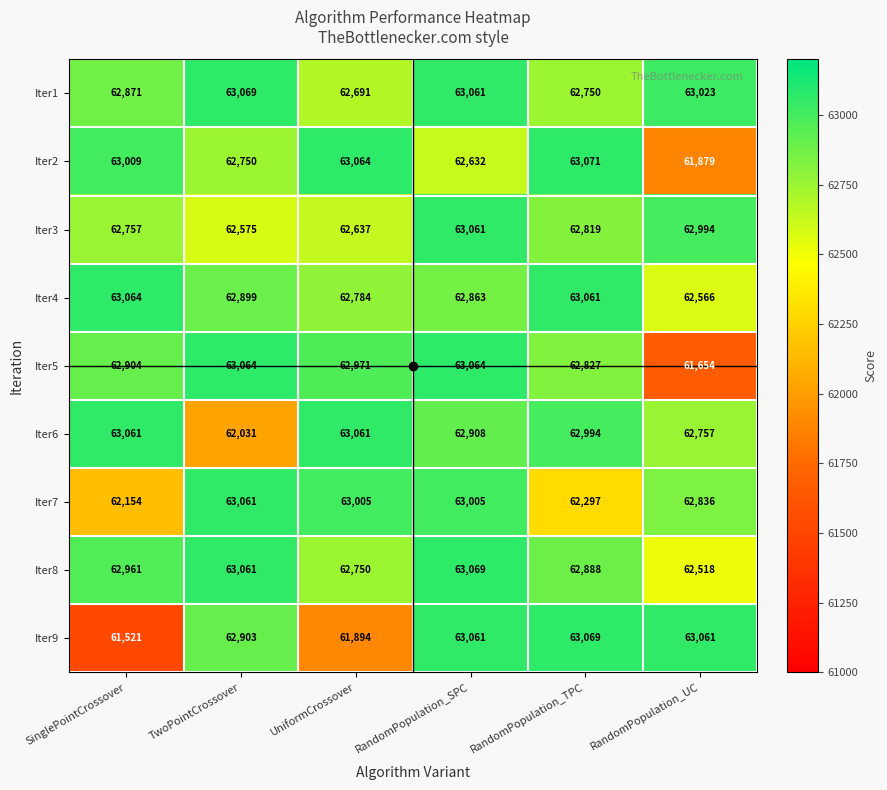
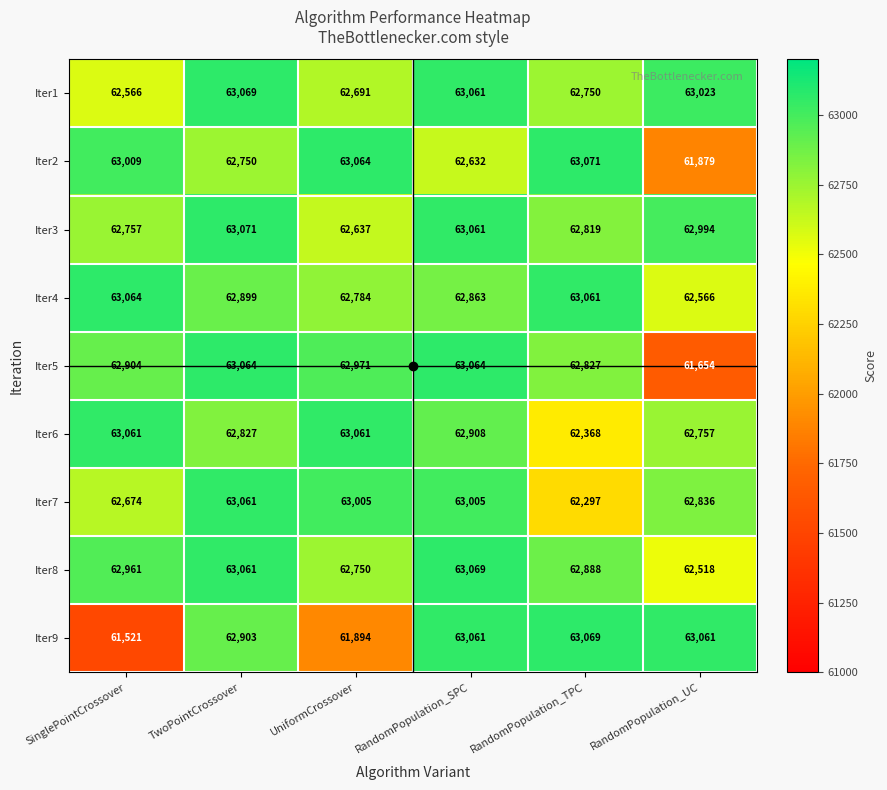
Iter1, SinglePointCrossover: 62,871 -> 62,566
Iter3, TwoPointCrossover: 62,575 -> 63,071
Iter6, TwoPointCrossover: 62,031 -> 62,827
Iter6, RandomPopulation_TPC: 62,994 -> 62,368
Iter7, SinglePointCrossover: 62,154 -> 62,674
